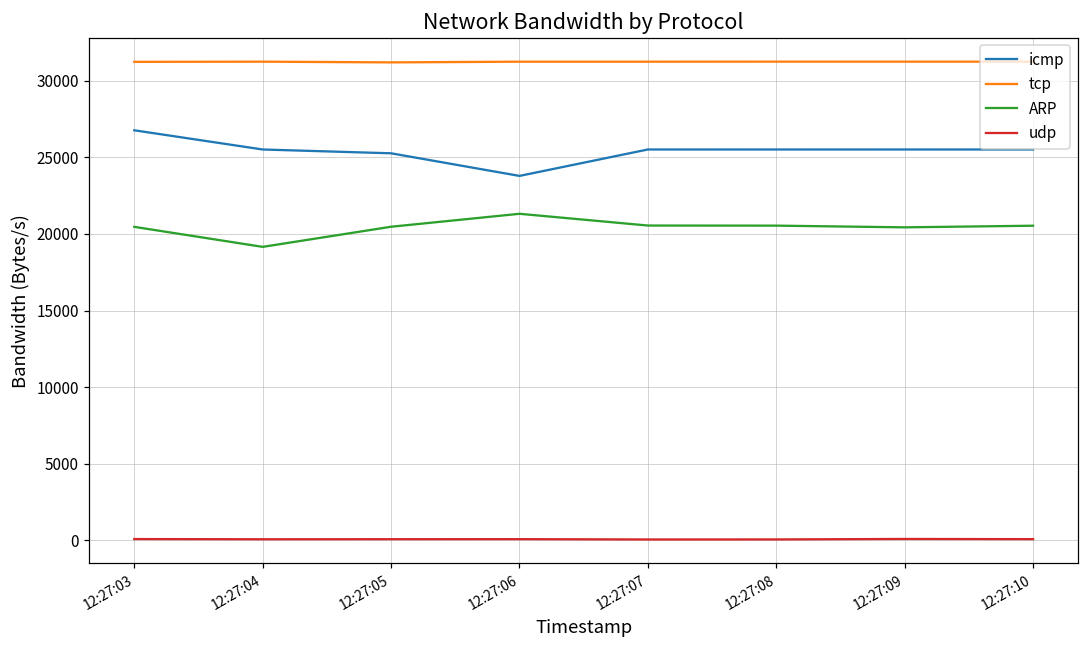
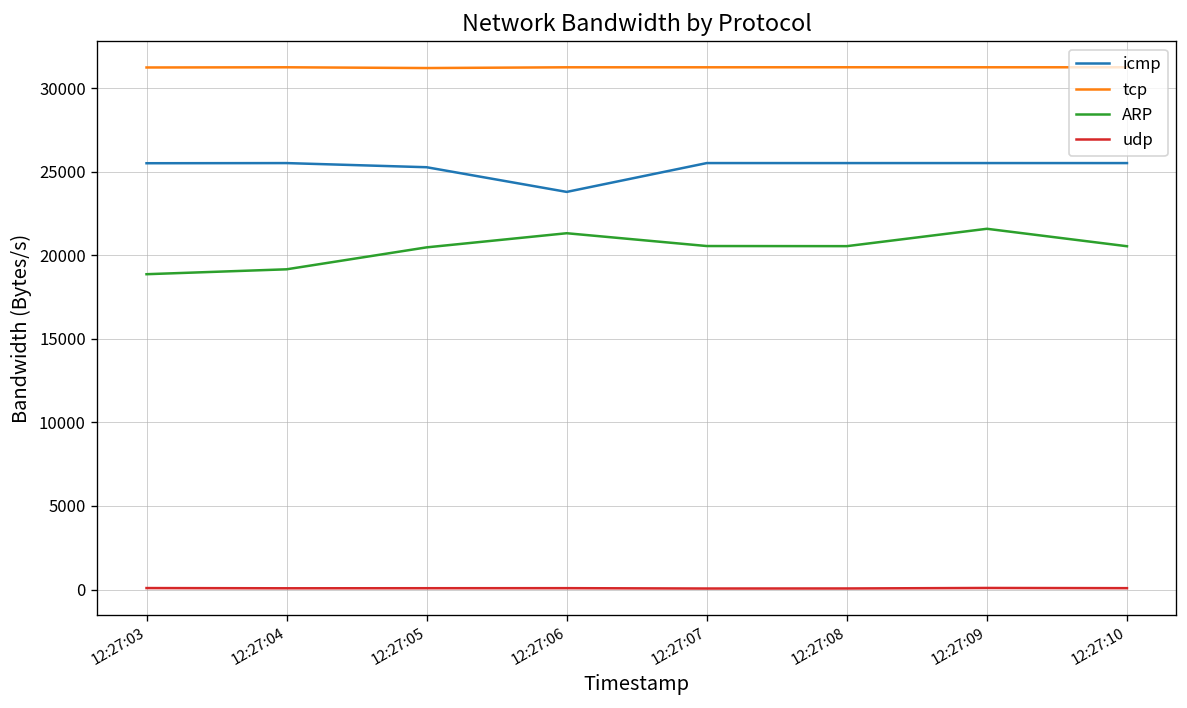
icmp, 12:27:03: 26800 -> 25500
ARP, 12:27:03: 20500 -> 18900
ARP, 12:27:09: 20400 -> 21600
